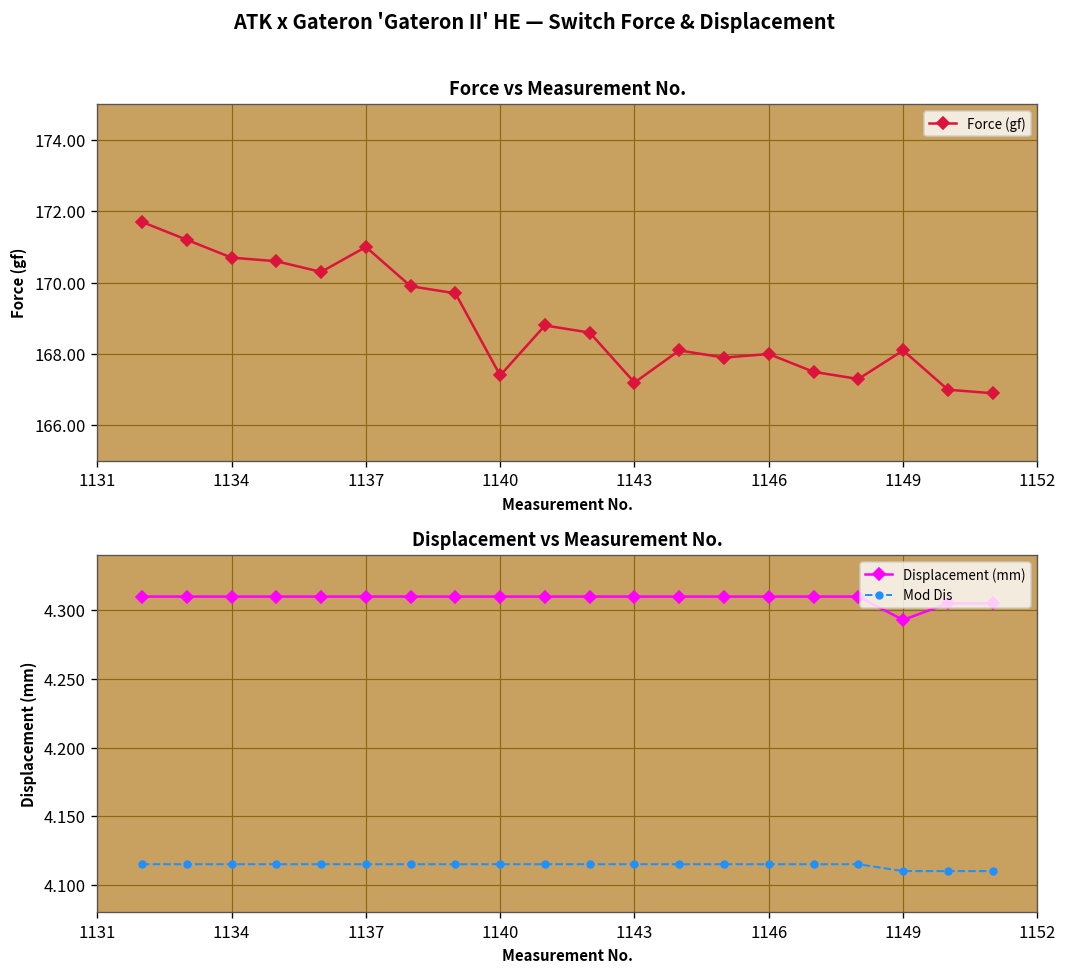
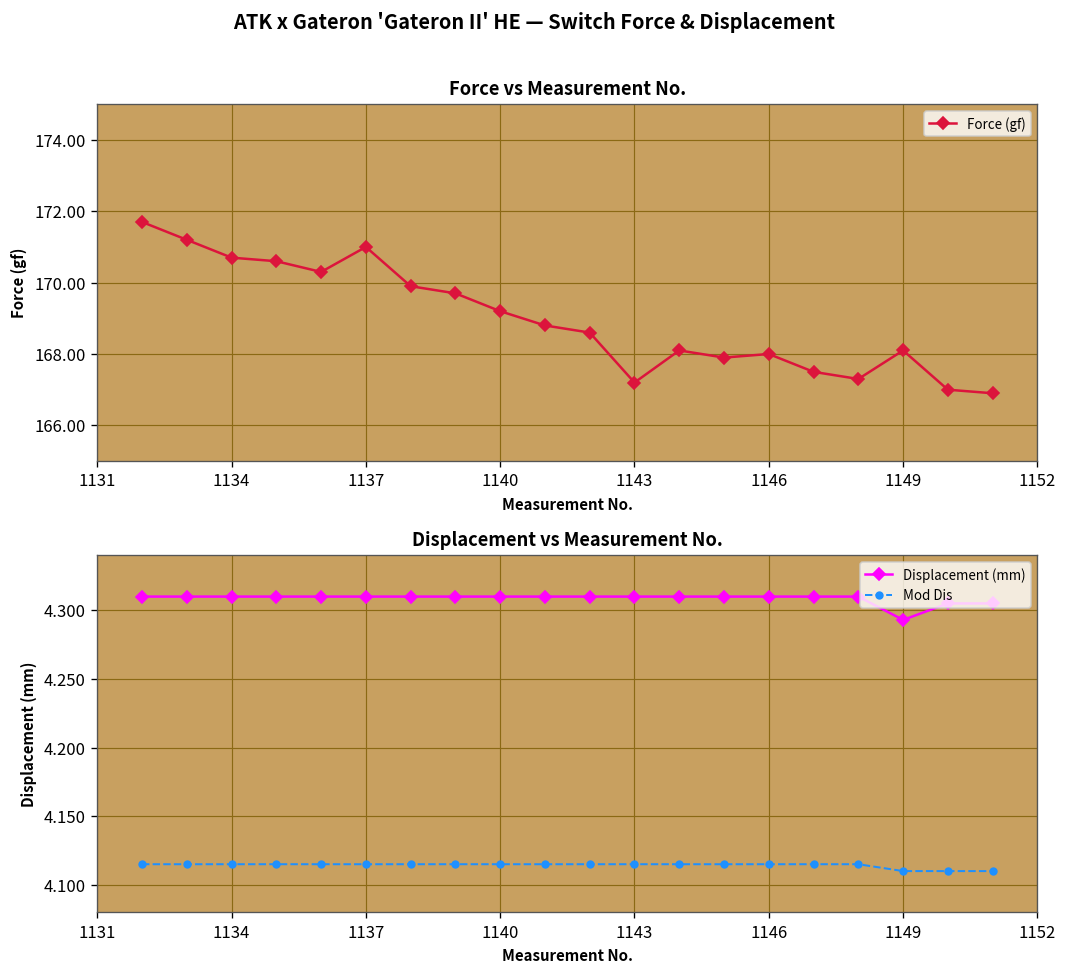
Force vs Measurement No., 1140: 167.4 -> 169.2
